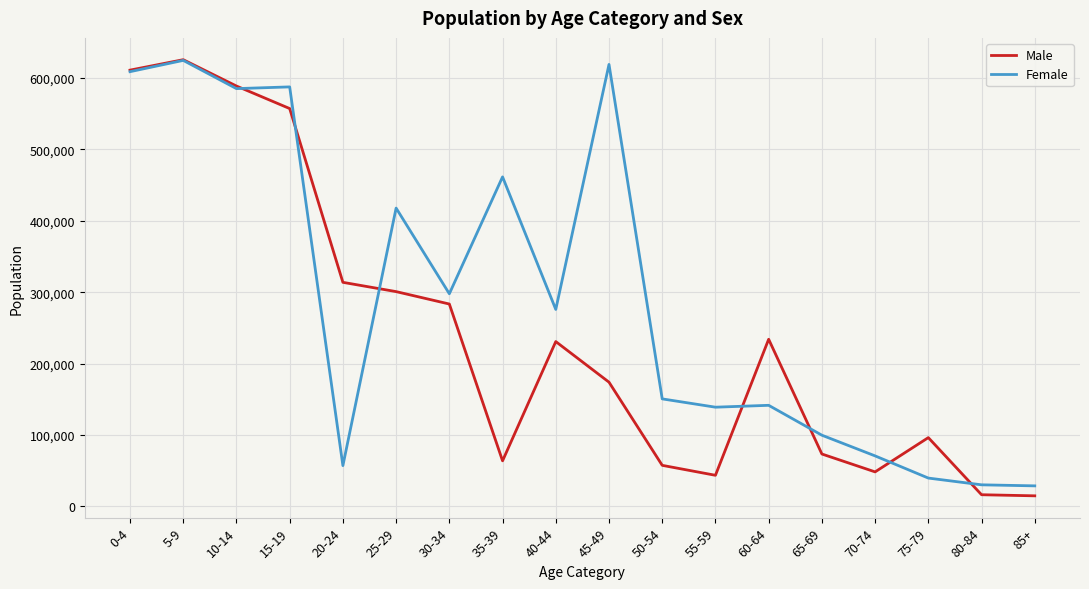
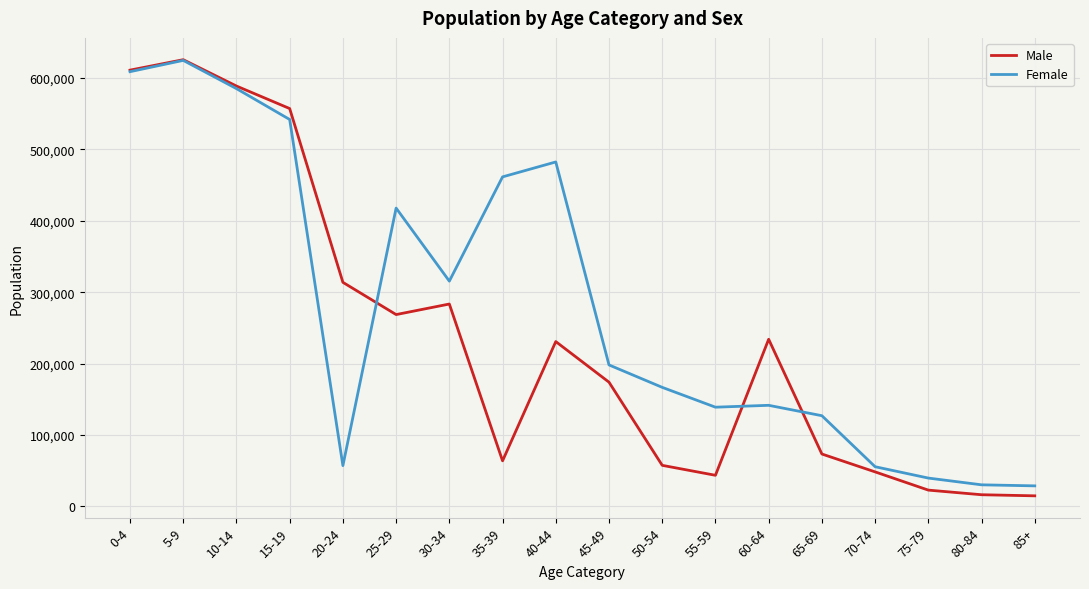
Female, 15-19: 590,000 -> 540,000
Male, 25-29: 300,000 -> 270,000
Female, 30-34: 300,000 -> 320,000
Female, 40-44: 280,000 -> 480,000
Female, 45-49: 620,000 -> 200,000
Female, 50-54: 150,000 -> 170,000
Female, 65-69: 100,000 -> 130,000
Female, 70-74: 70,000 -> 60,000
Male, 75-79: 100,000 -> 20,000
